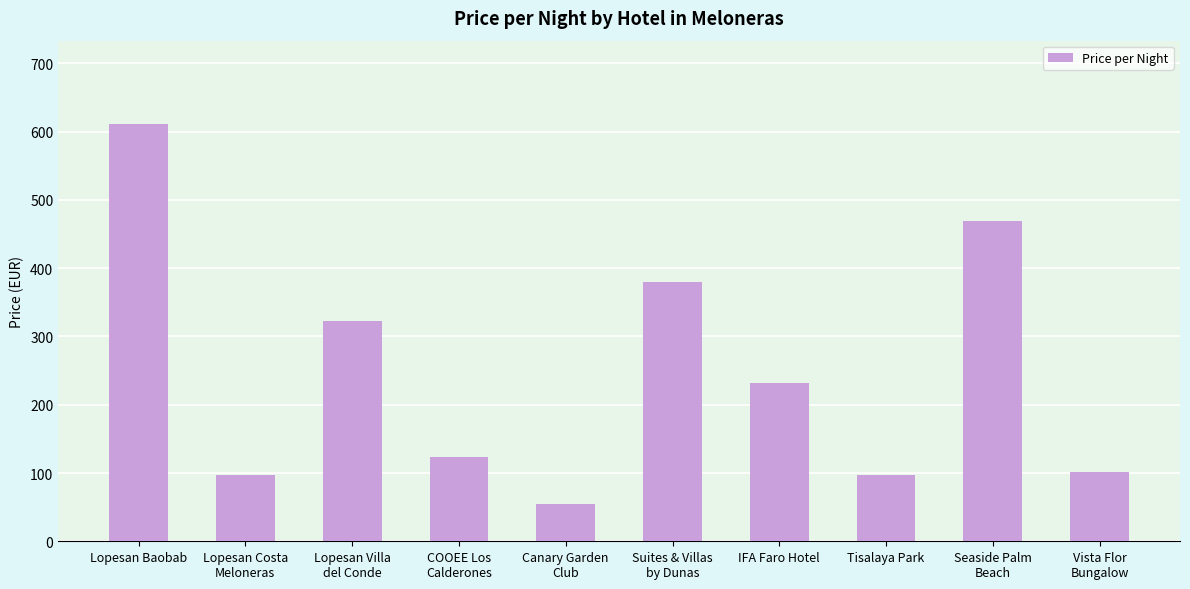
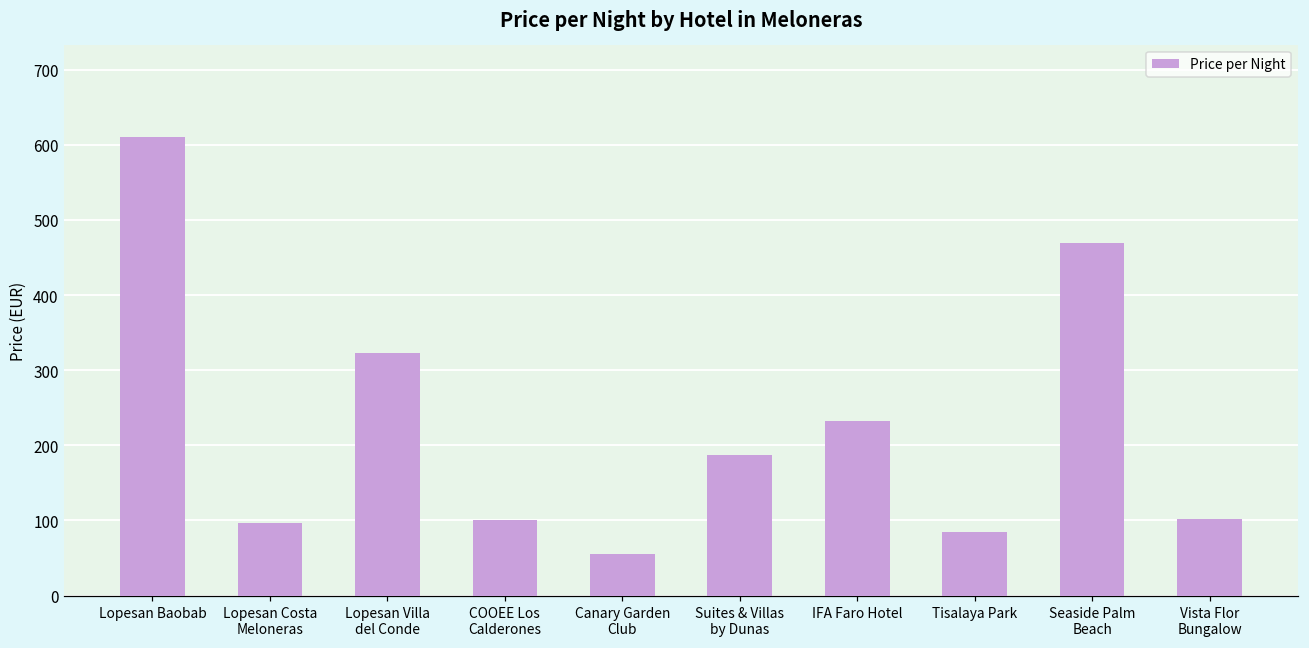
COOEE Los Calderones: 120 -> 100
Suites & Villas by Dunas: 380 -> 190
Tisalaya Park: 100 -> 90
